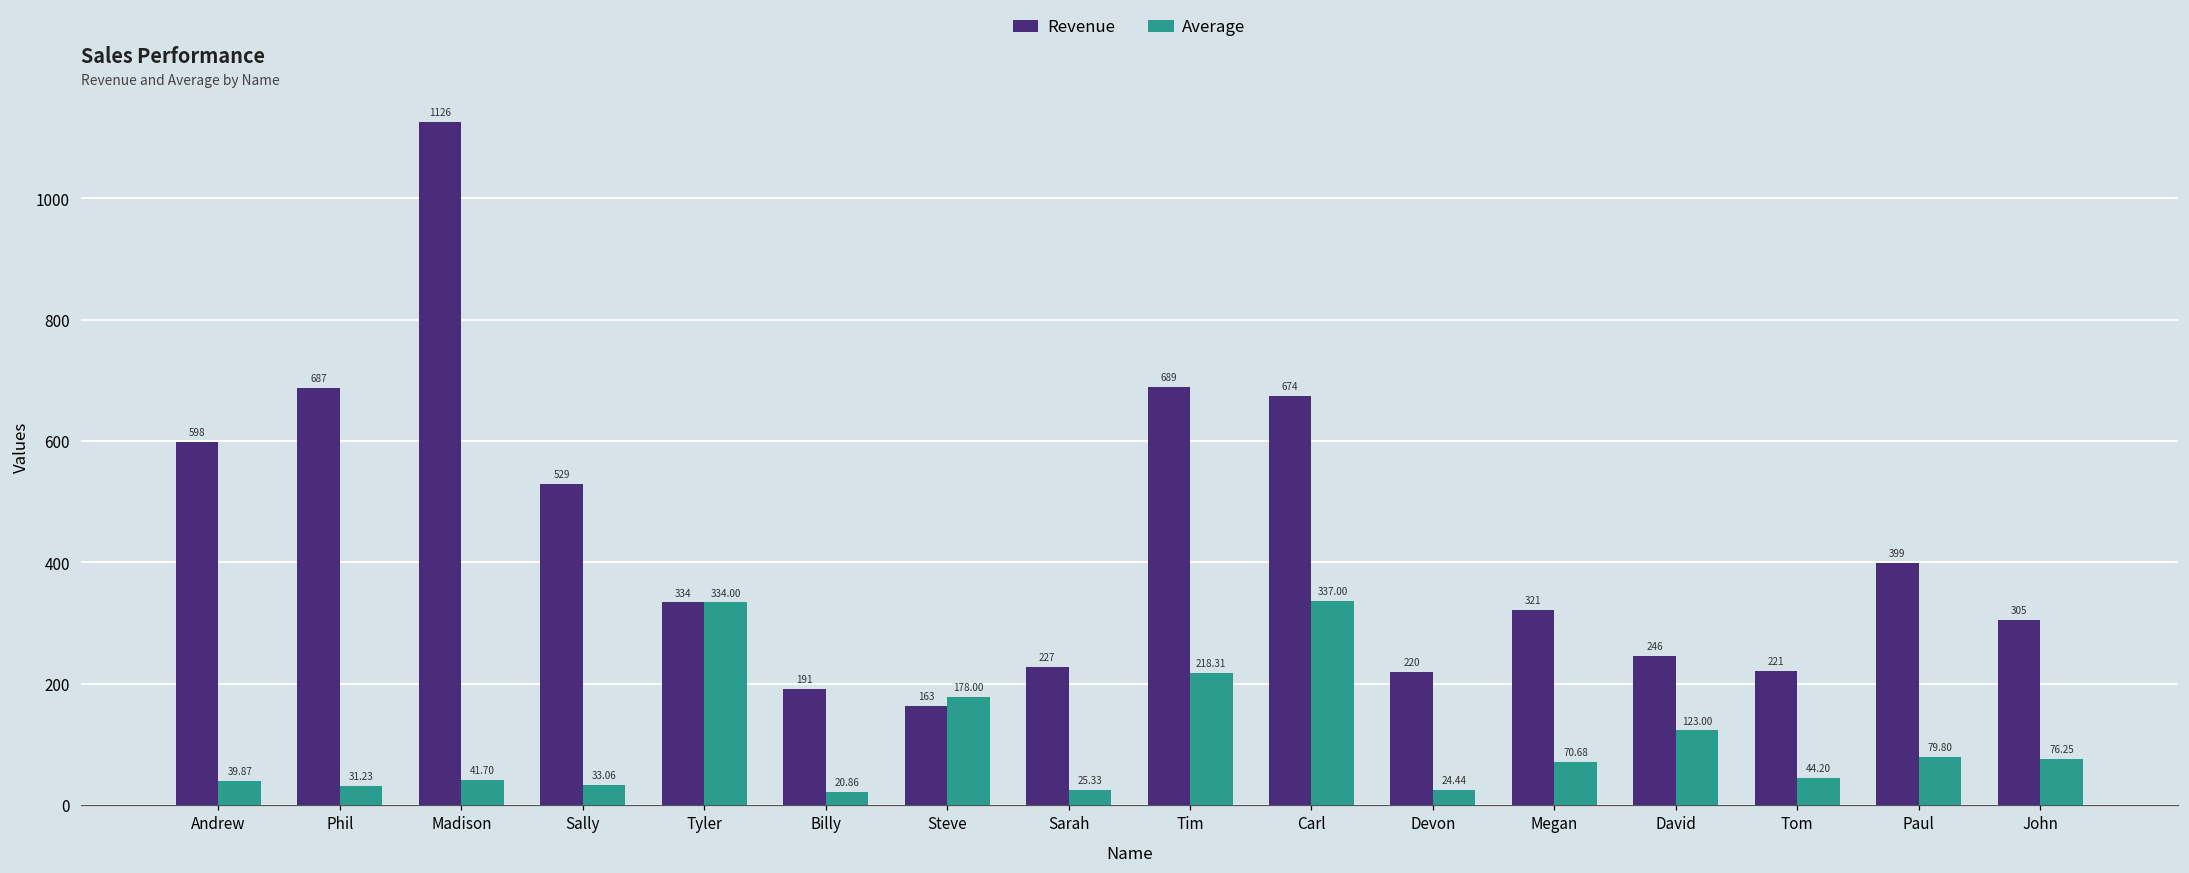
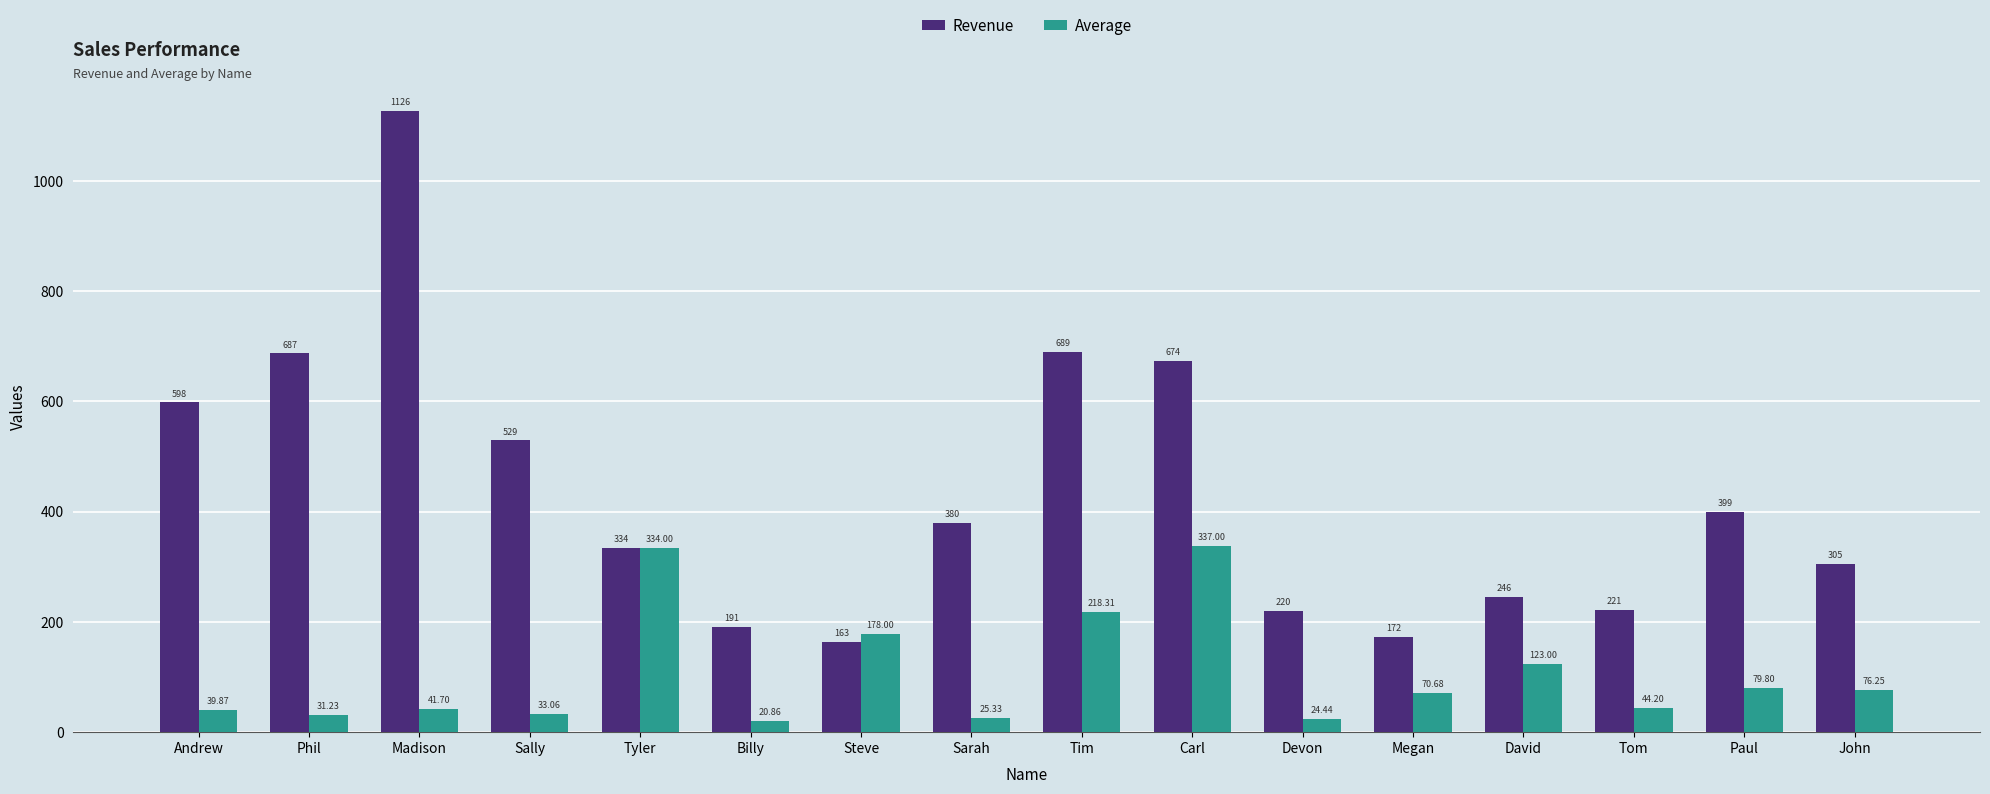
Revenue, Sarah: 227 -> 380
Revenue, Megan: 321 -> 172
